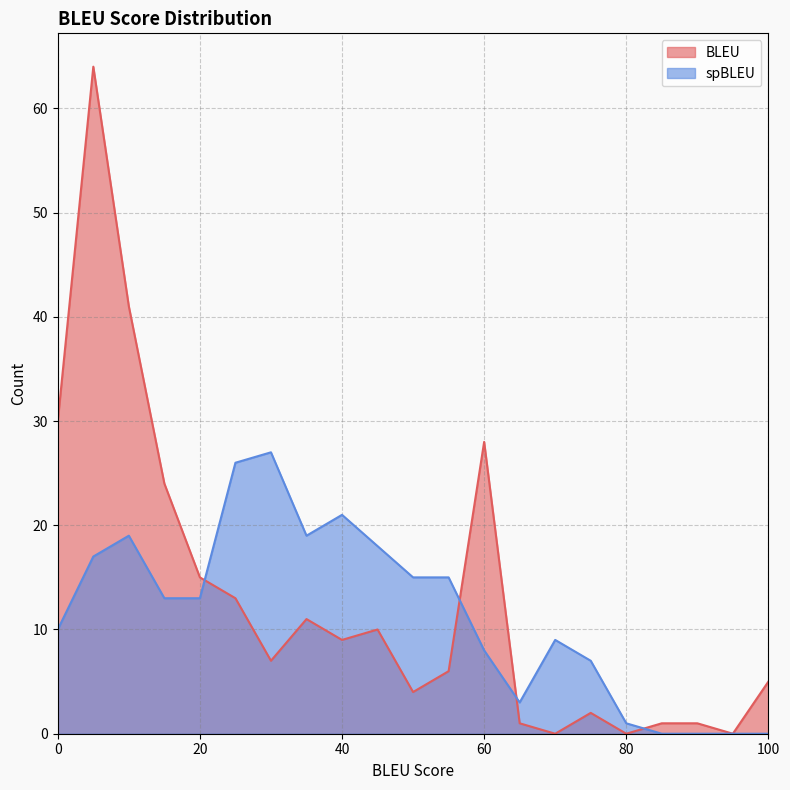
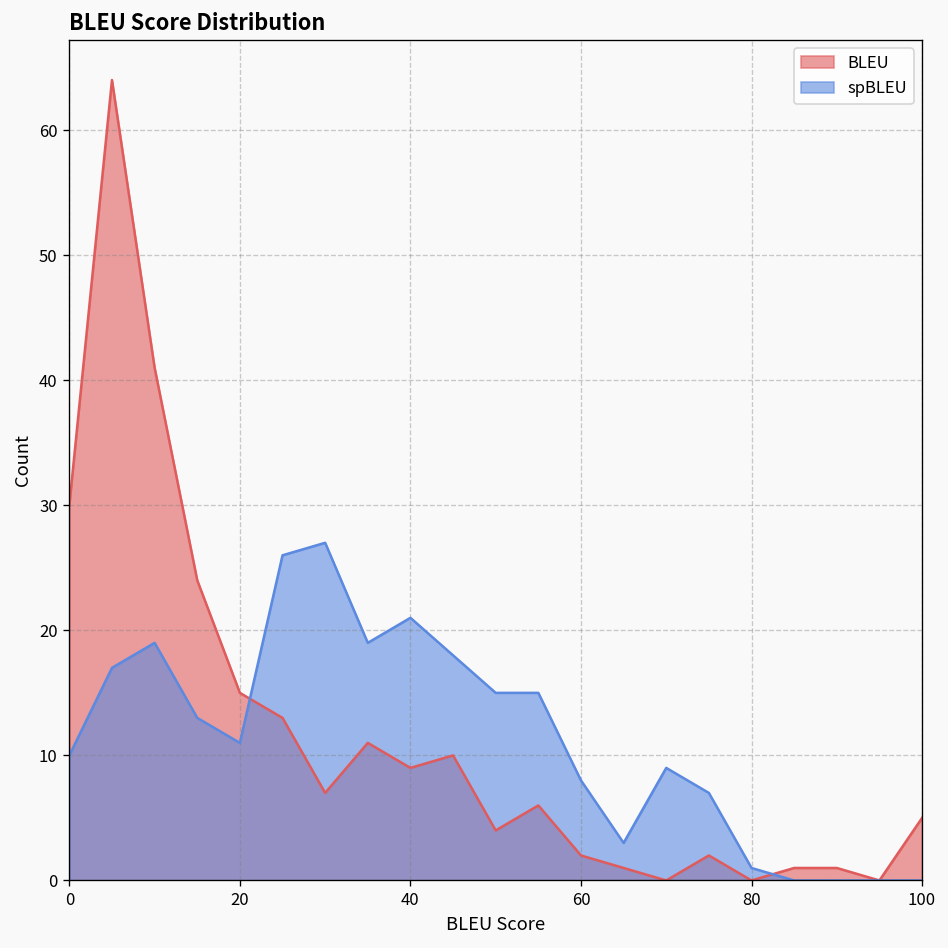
spBLEU, 20: 13 -> 11
BLEU, 60: 28 -> 2
